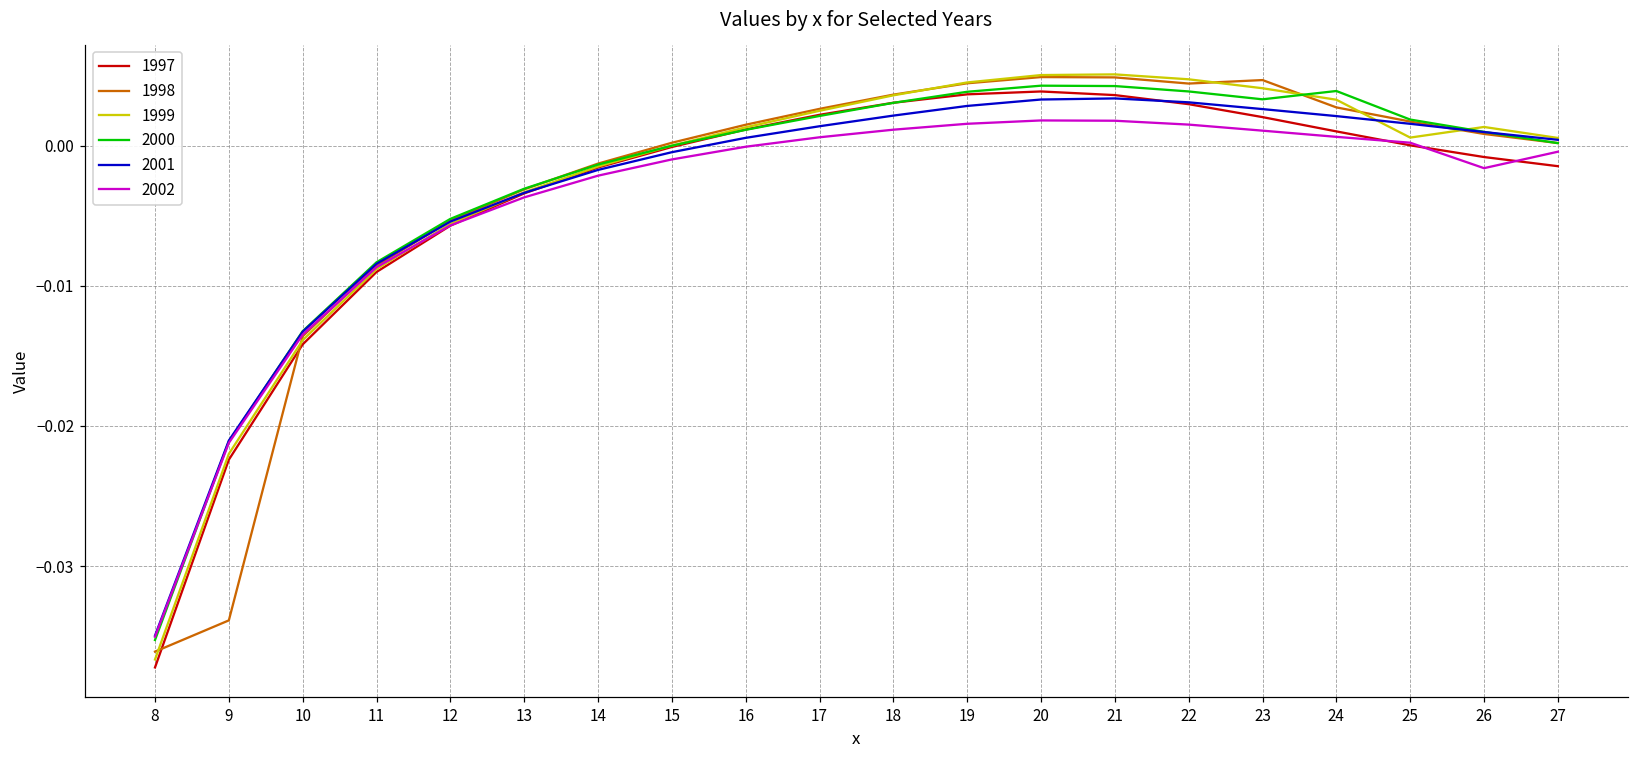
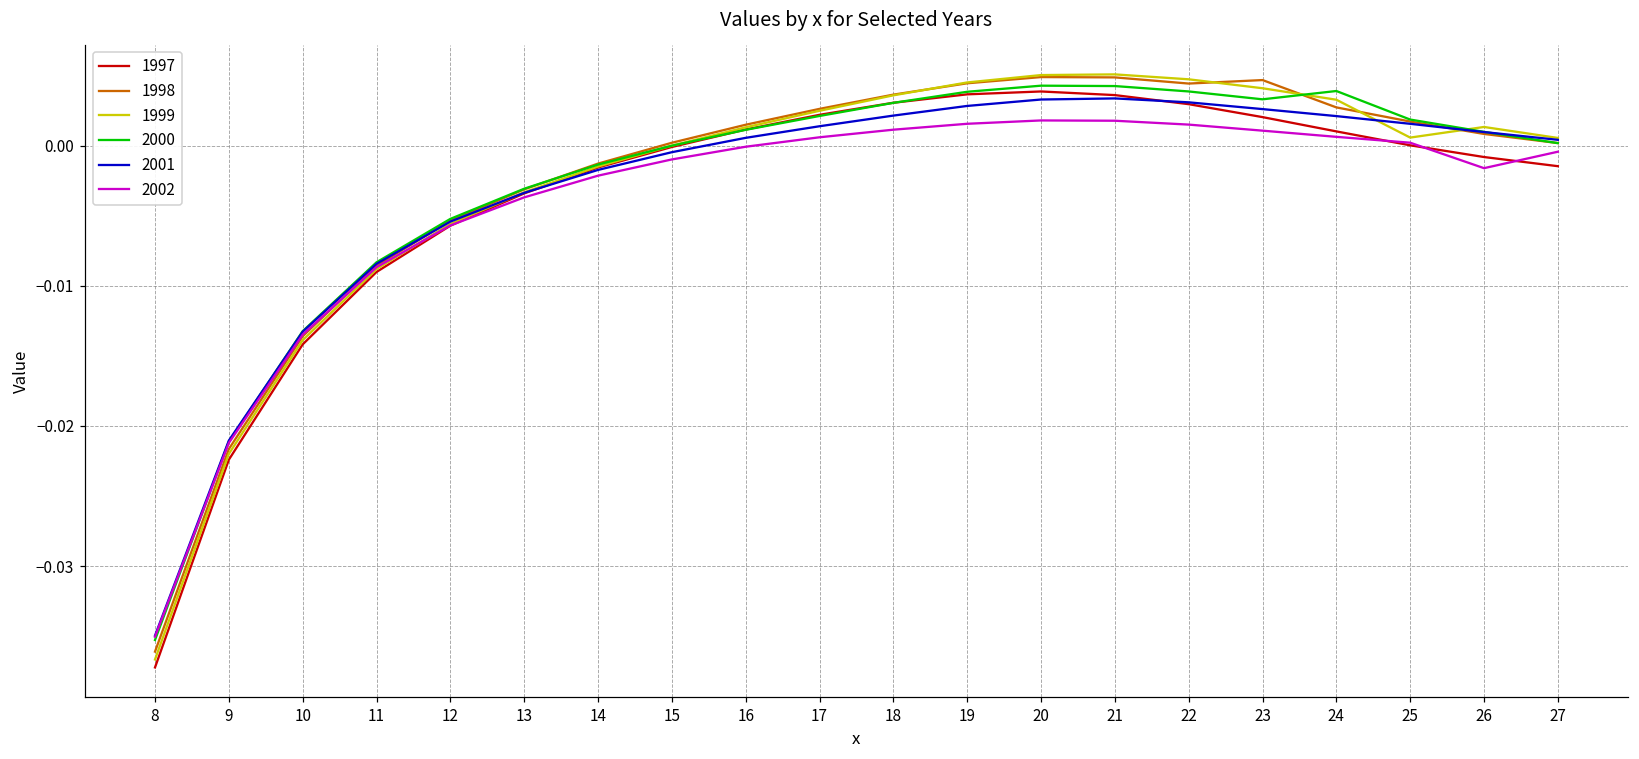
1998, 9: -0.0339 -> -0.0216
